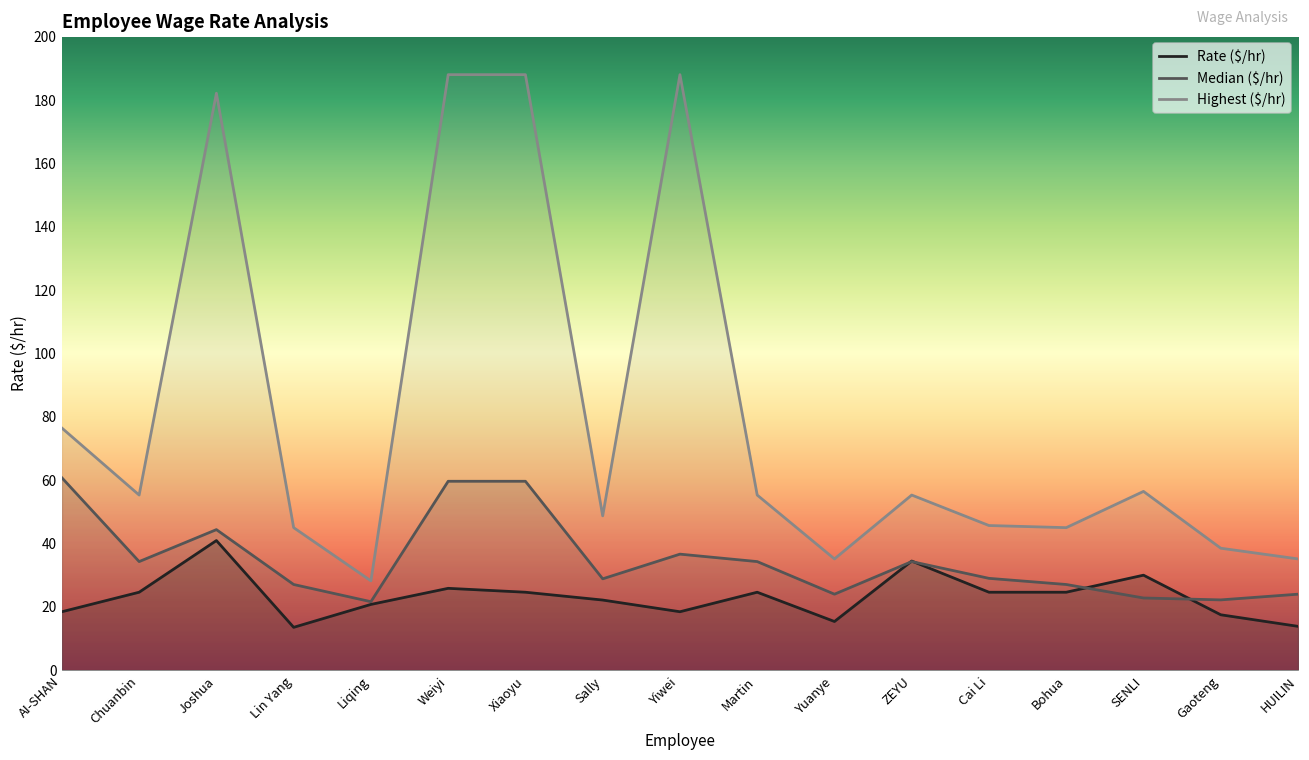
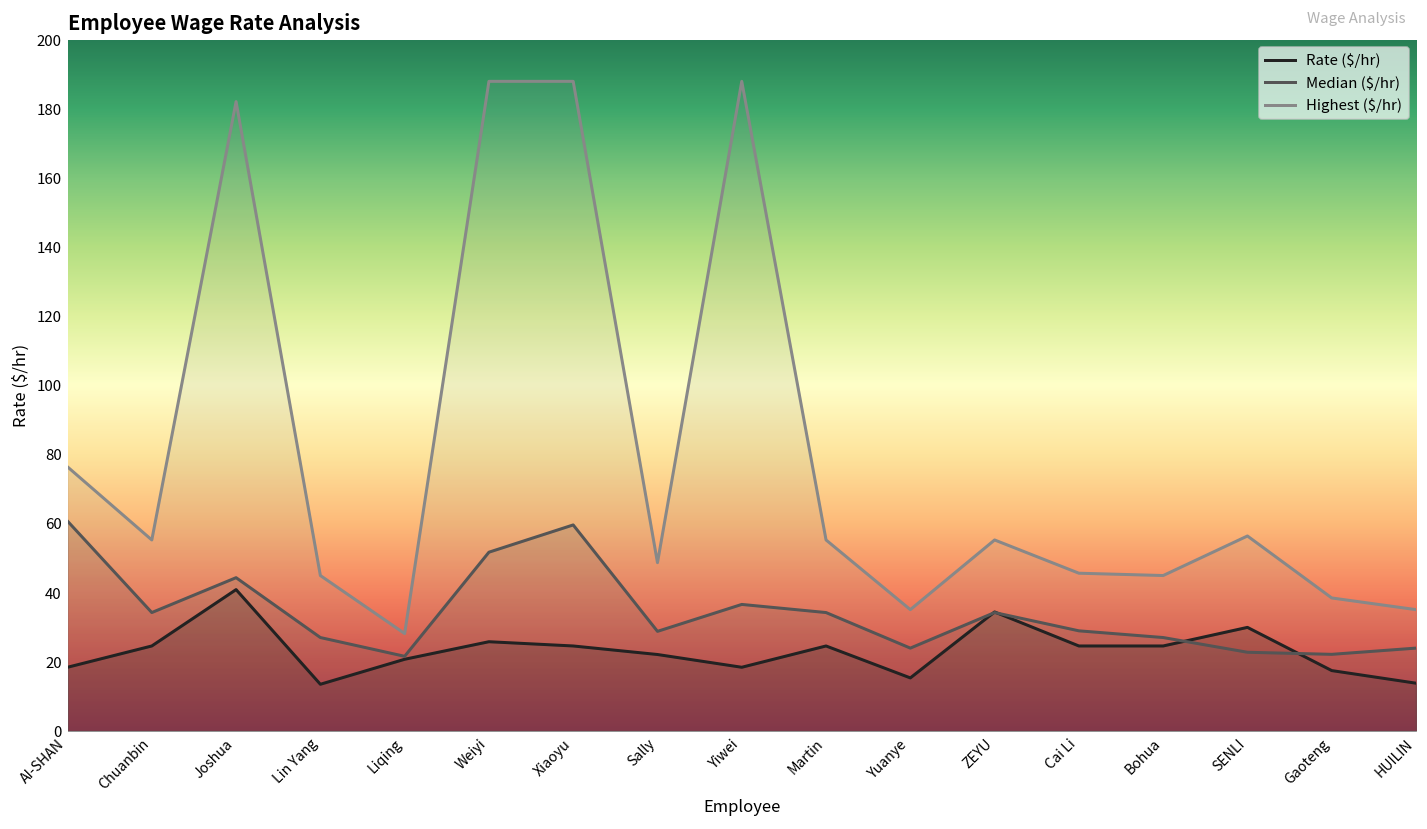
Median ($/hr), Weiyi: 60 -> 52
